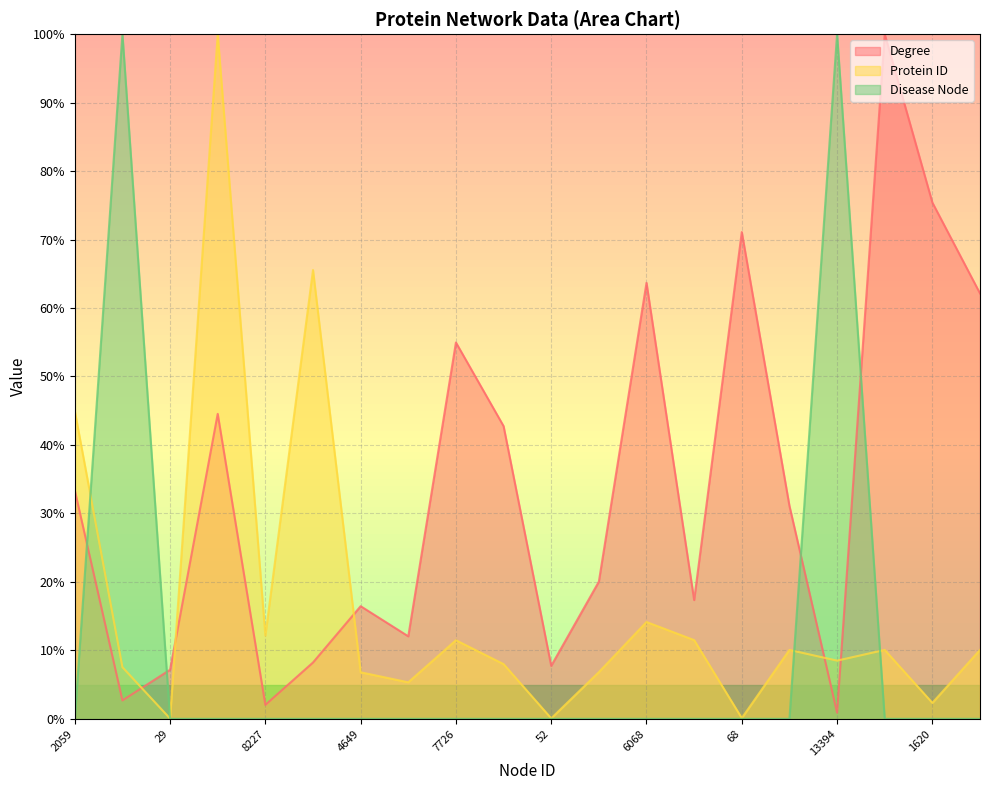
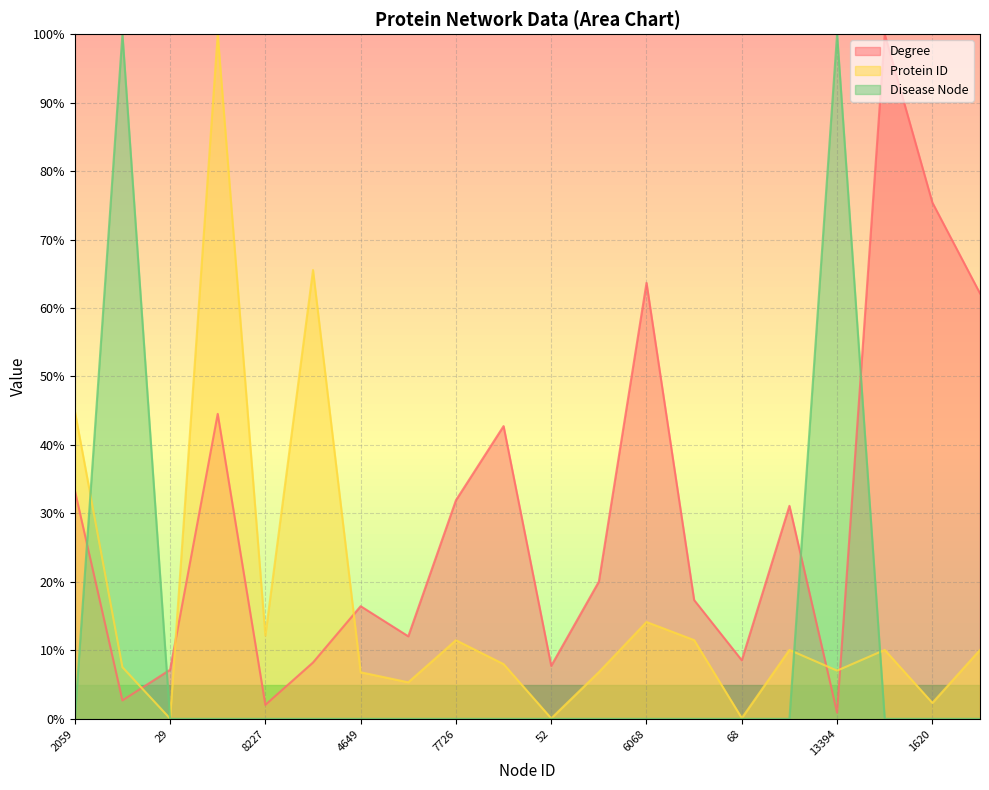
Degree, 7726: 55% -> 32%
Degree, 68: 71% -> 9%
Protein ID, 13394: 9% -> 7%
